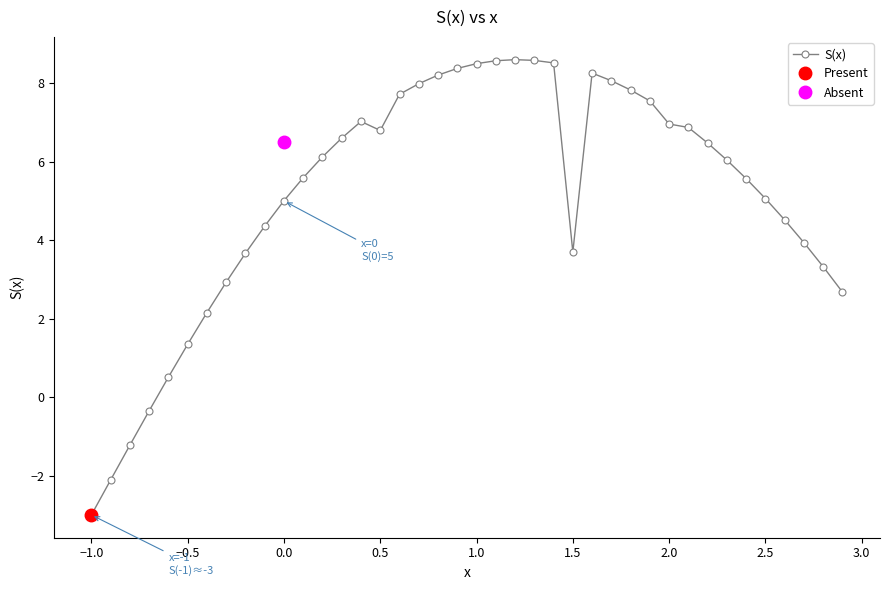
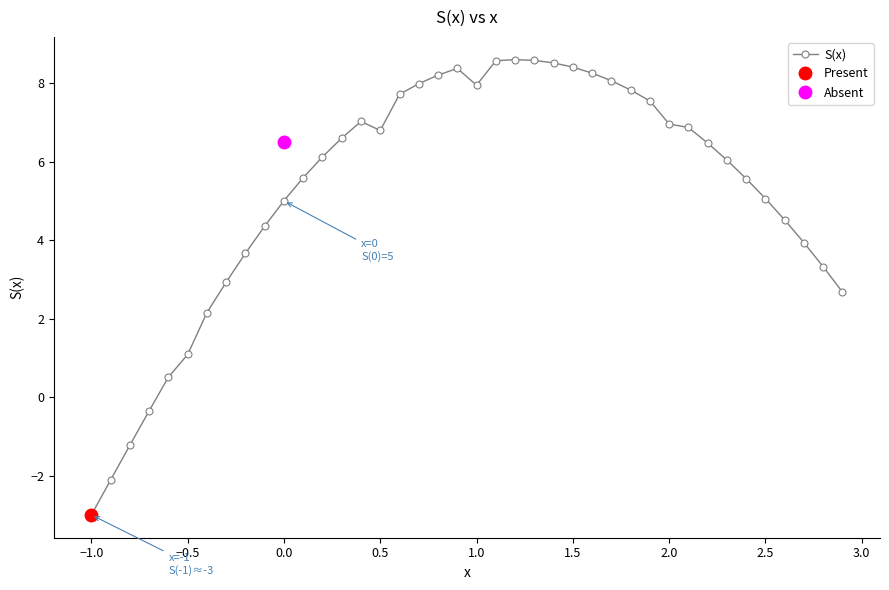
S(x), −0.5: 1.3 -> 1.1
S(x), 1.0: 8.5 -> 7.9
S(x), 1.5: 3.7 -> 8.4
